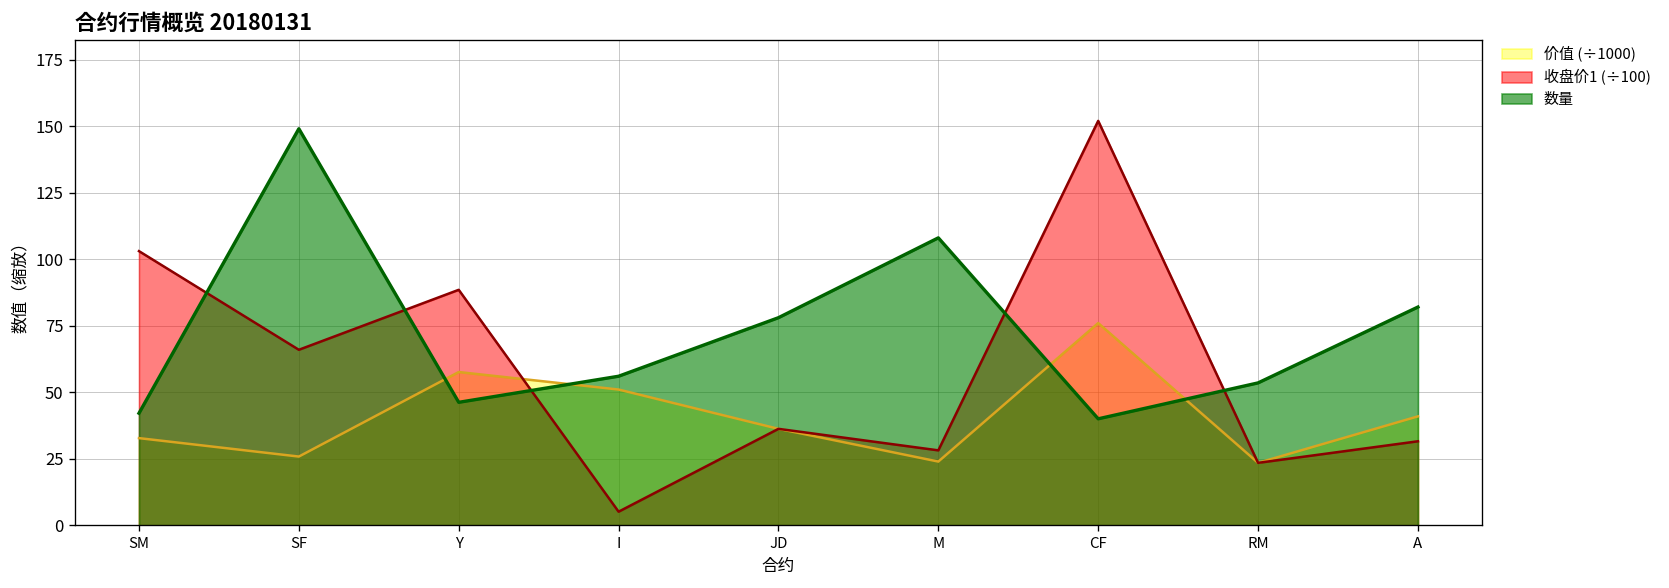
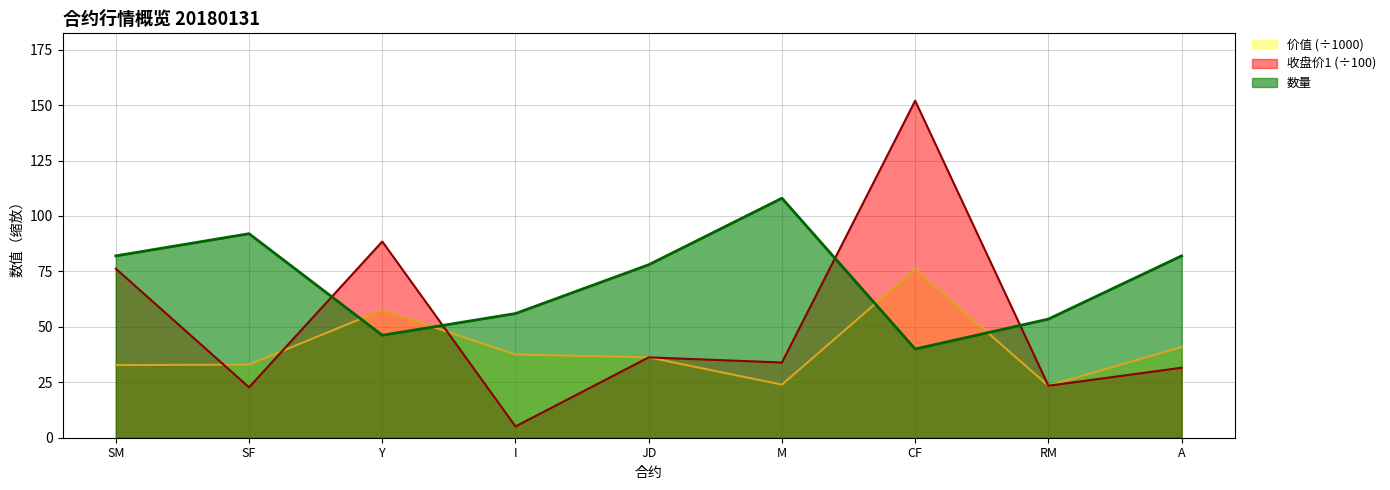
收盘价1 (÷100), SM: 103 -> 76
数量, SM: 42 -> 82
价值 (÷1000), SF: 26 -> 33
收盘价1 (÷100), SF: 66 -> 23
数量, SF: 149 -> 92
价值 (÷1000), I: 51 -> 38
收盘价1 (÷100), M: 28 -> 34
